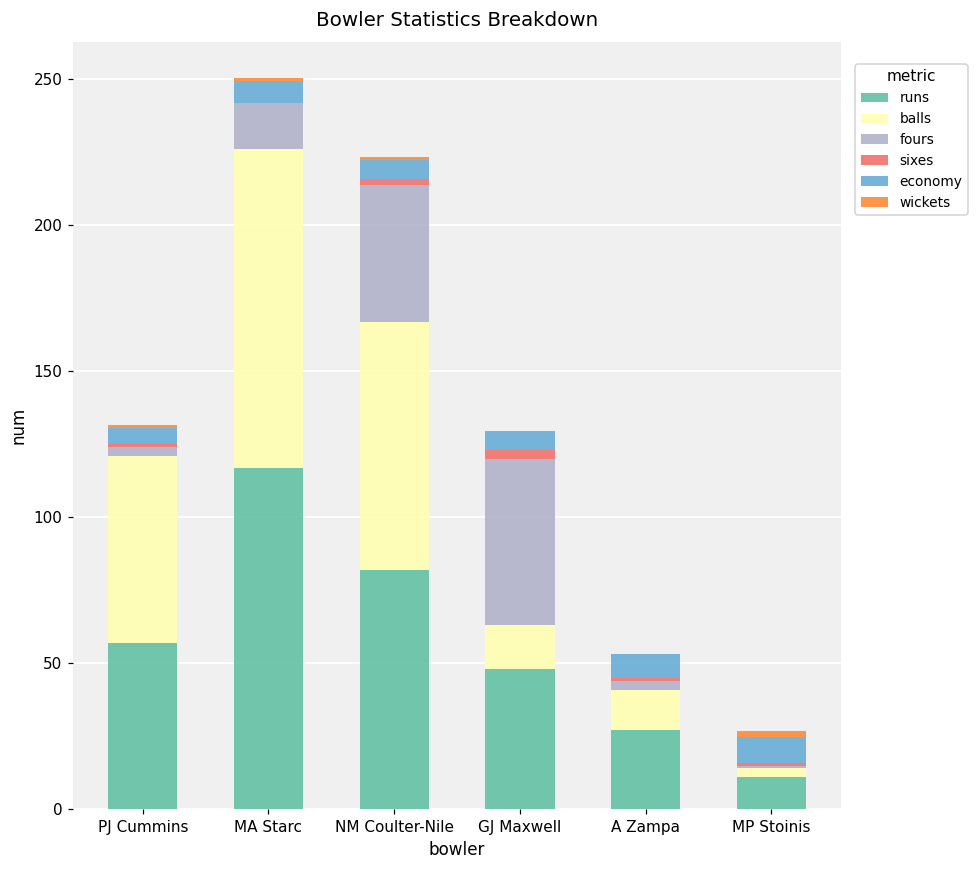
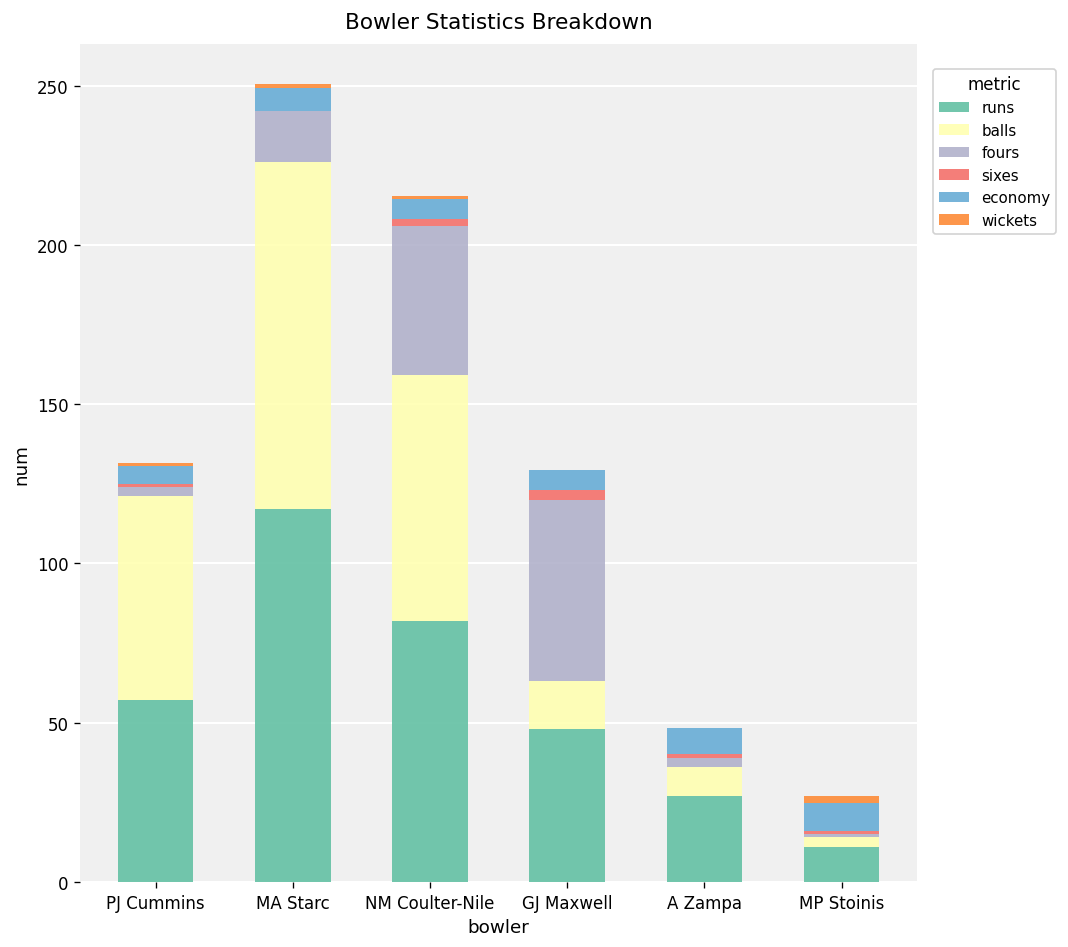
balls, NM Coulter-Nile: 85 -> 77
balls, A Zampa: 14 -> 9
